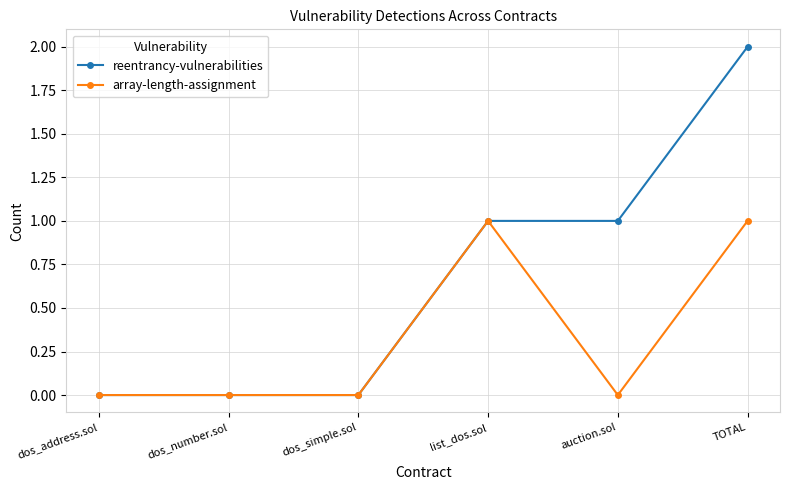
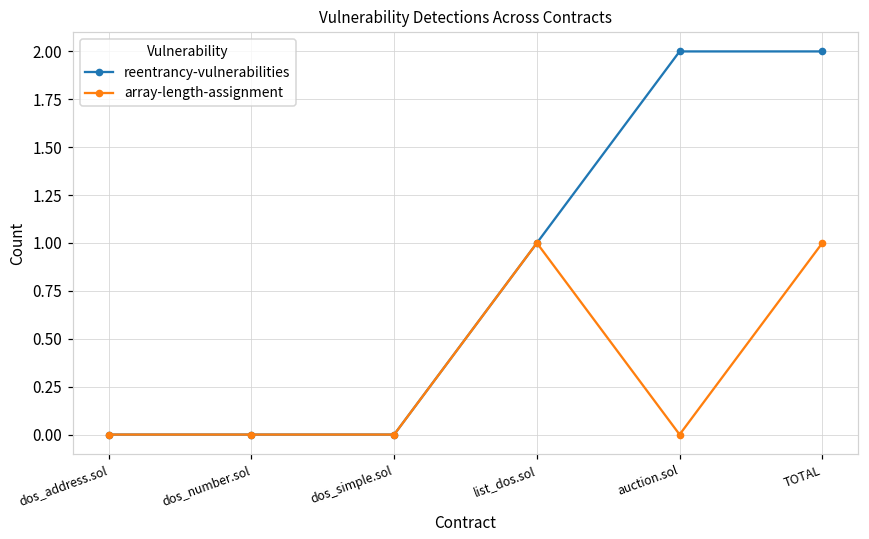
reentrancy-vulnerabilities, auction.sol: 1 -> 2
